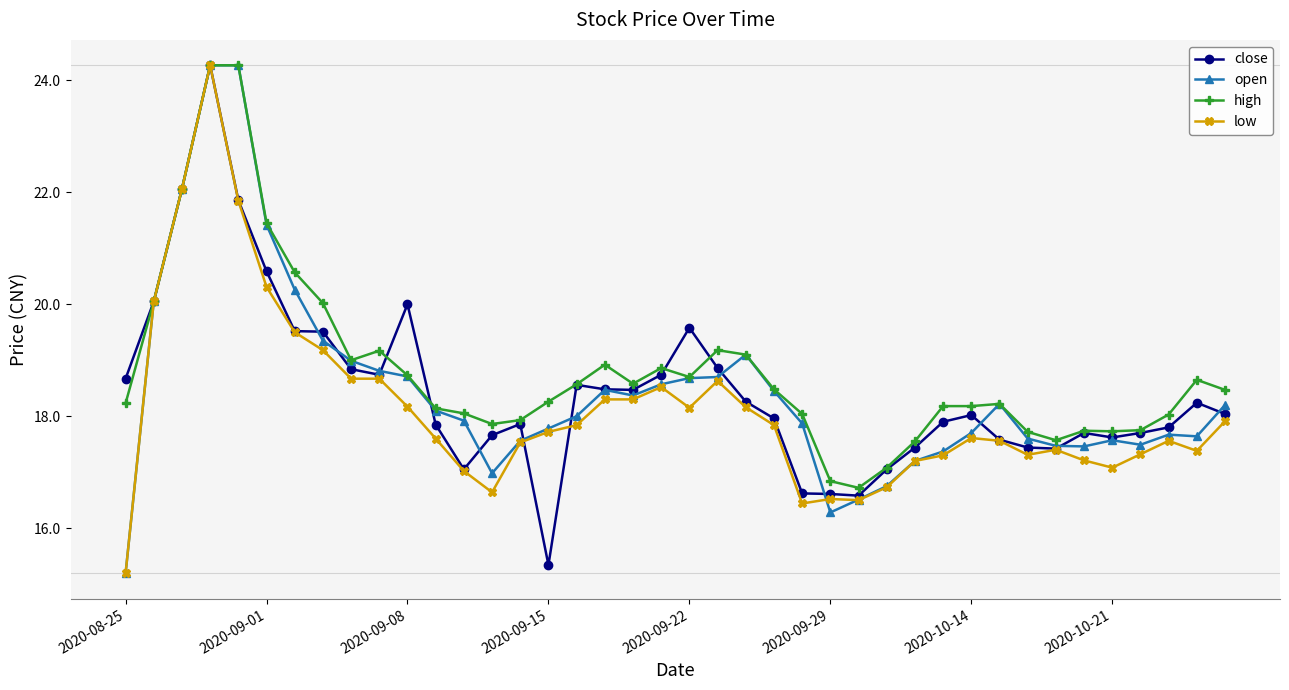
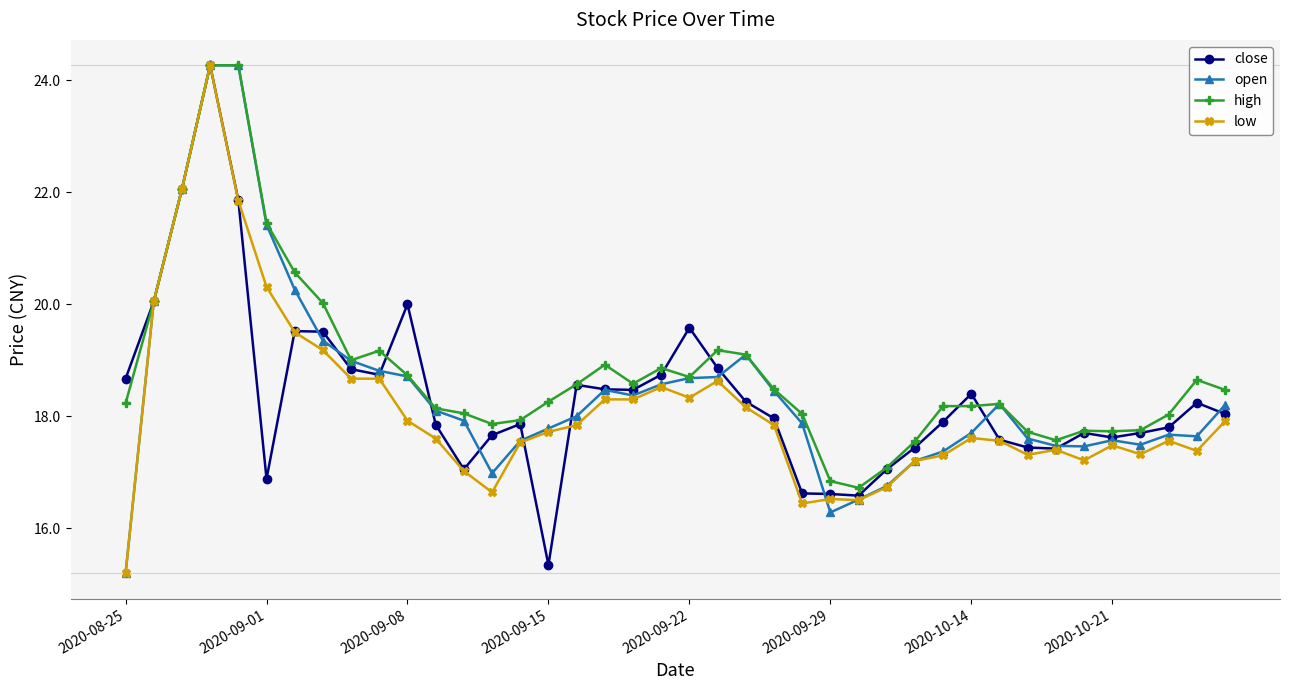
close, 2020-09-01: 20.6 -> 16.9
low, 2020-09-08: 18.2 -> 17.9
low, 2020-09-22: 18.2 -> 18.3
close, 2020-10-14: 18.0 -> 18.4
low, 2020-10-21: 17.1 -> 17.5
